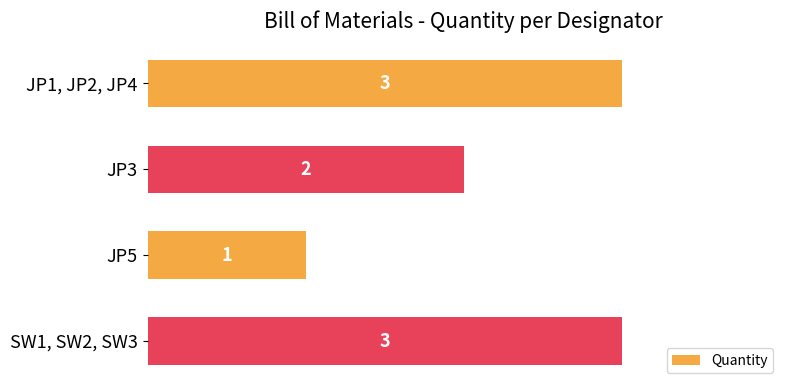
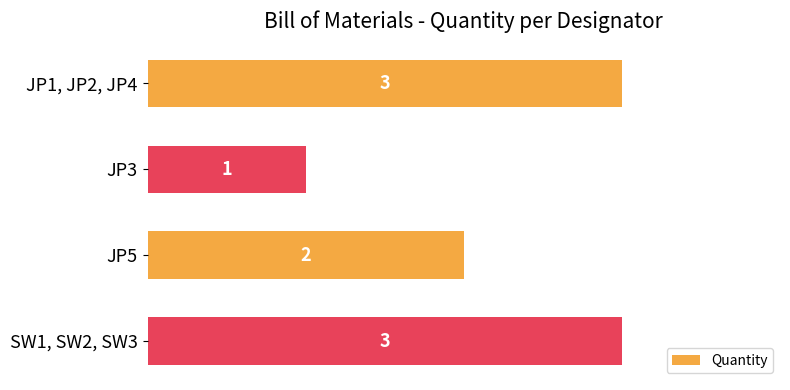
JP3: 2 -> 1
JP5: 1 -> 2
